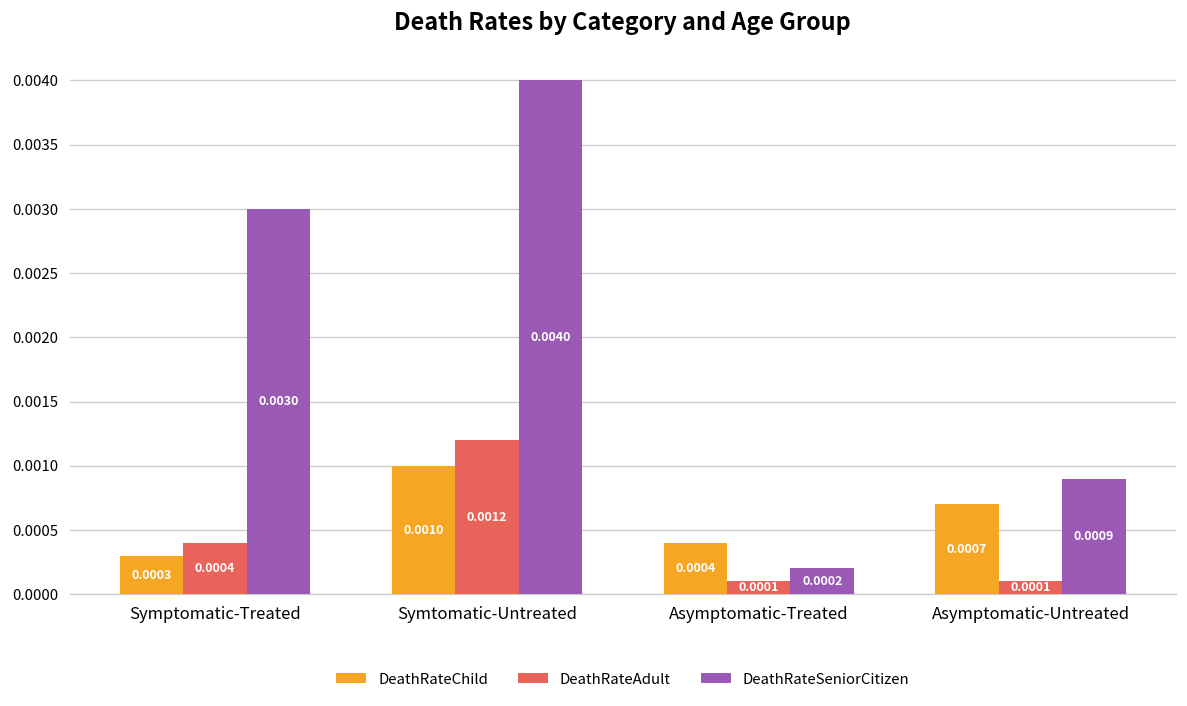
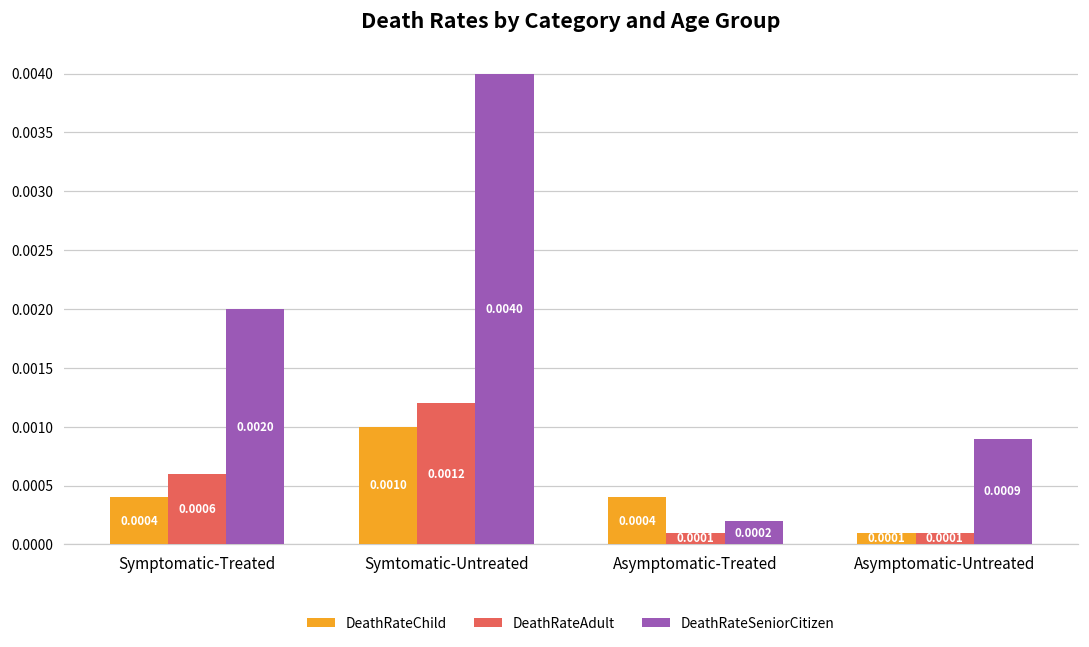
DeathRateChild, Symptomatic-Treated: 0.0003 -> 0.0004
DeathRateAdult, Symptomatic-Treated: 0.0004 -> 0.0006
DeathRateSeniorCitizen, Symptomatic-Treated: 0.0030 -> 0.0020
DeathRateChild, Asymptomatic-Untreated: 0.0007 -> 0.0001
